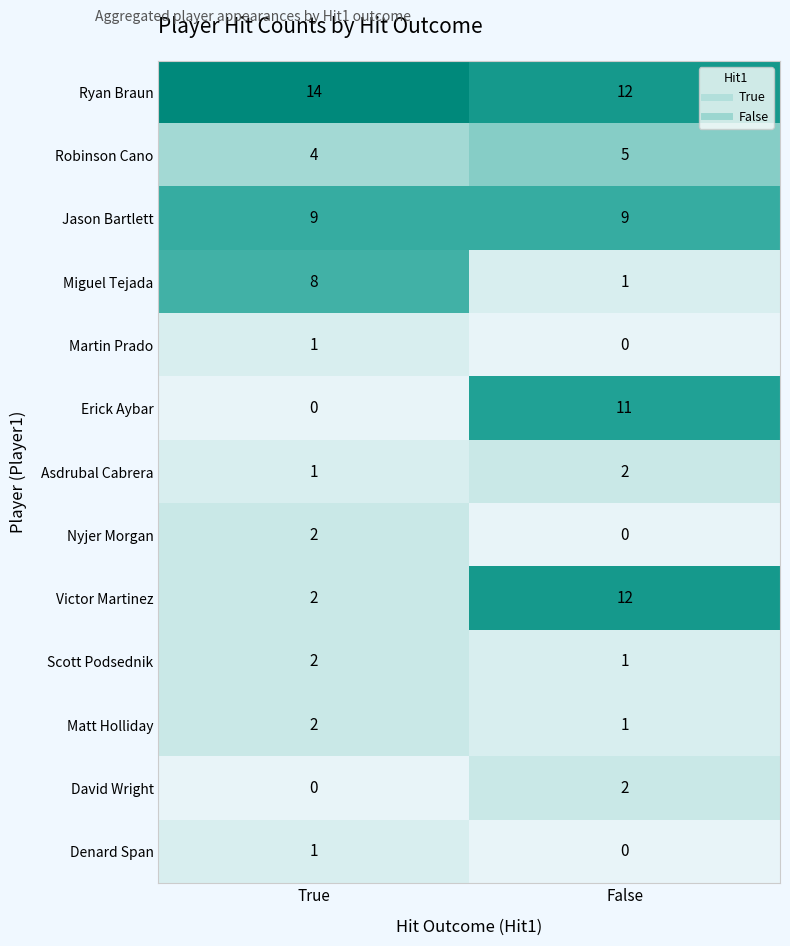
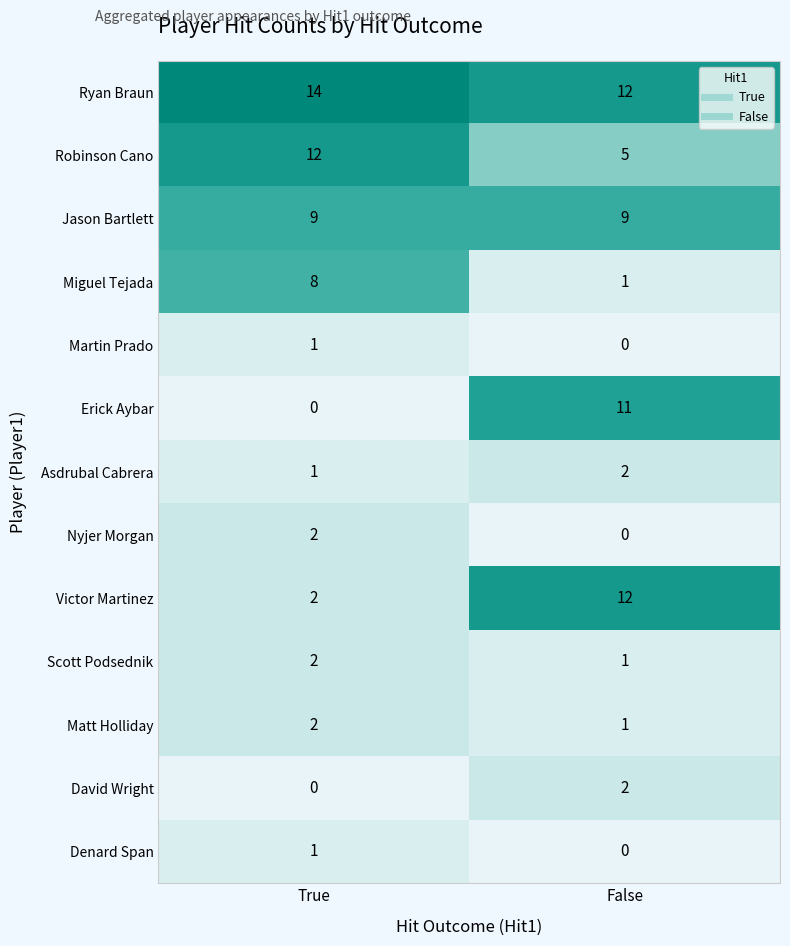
Robinson Cano, True: 4 -> 12
